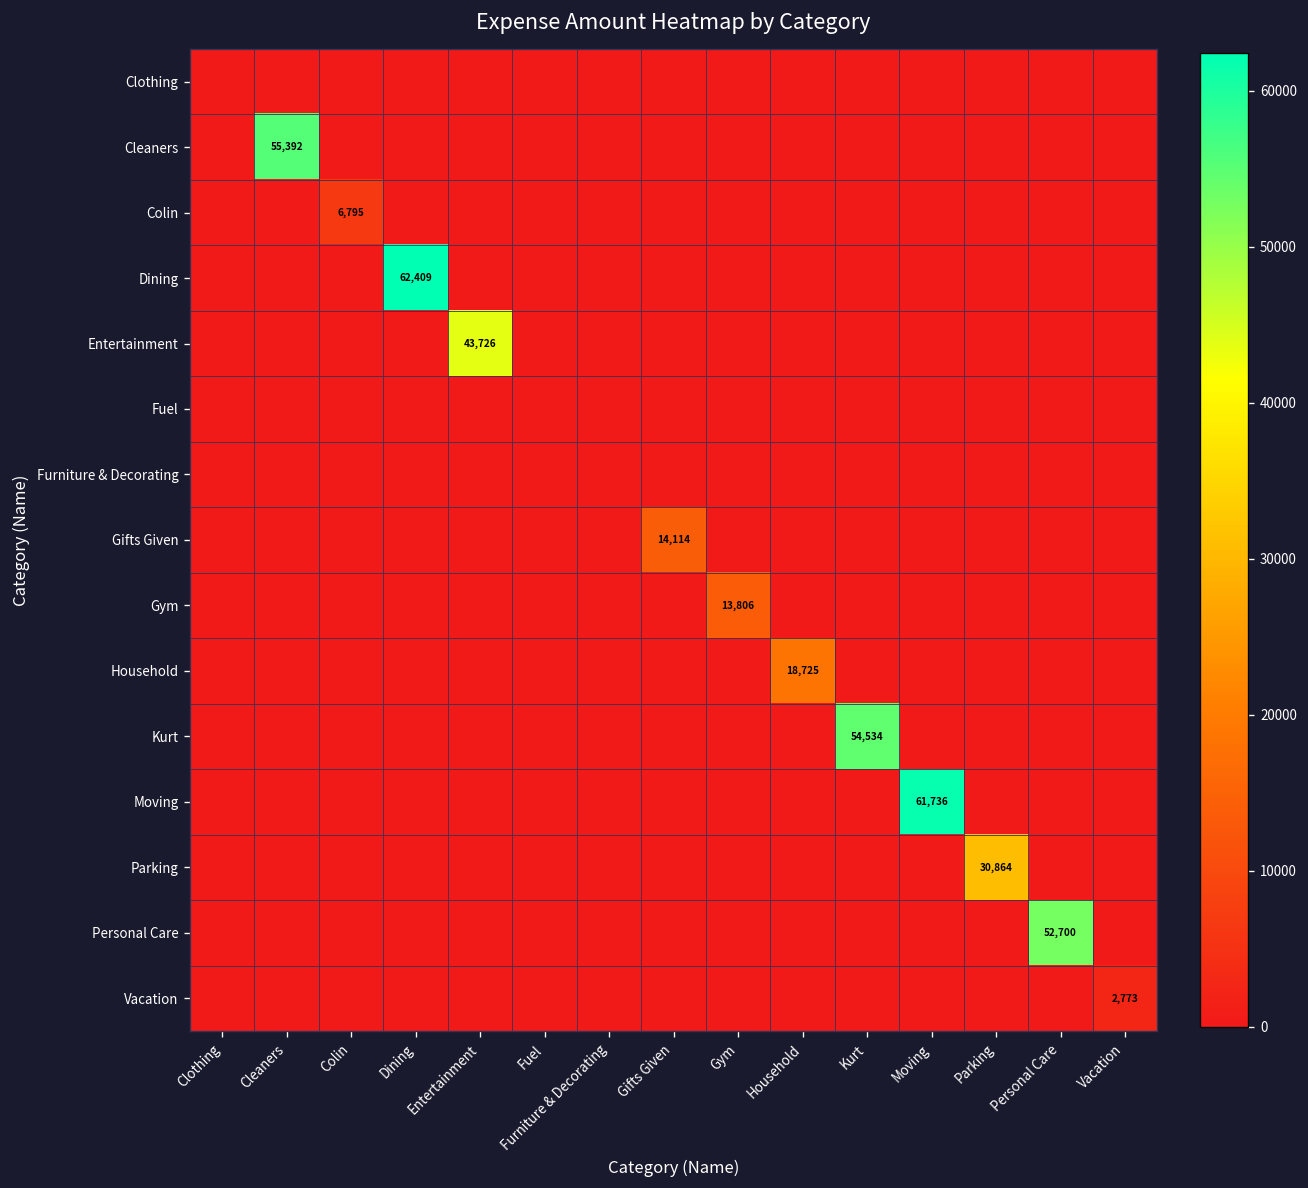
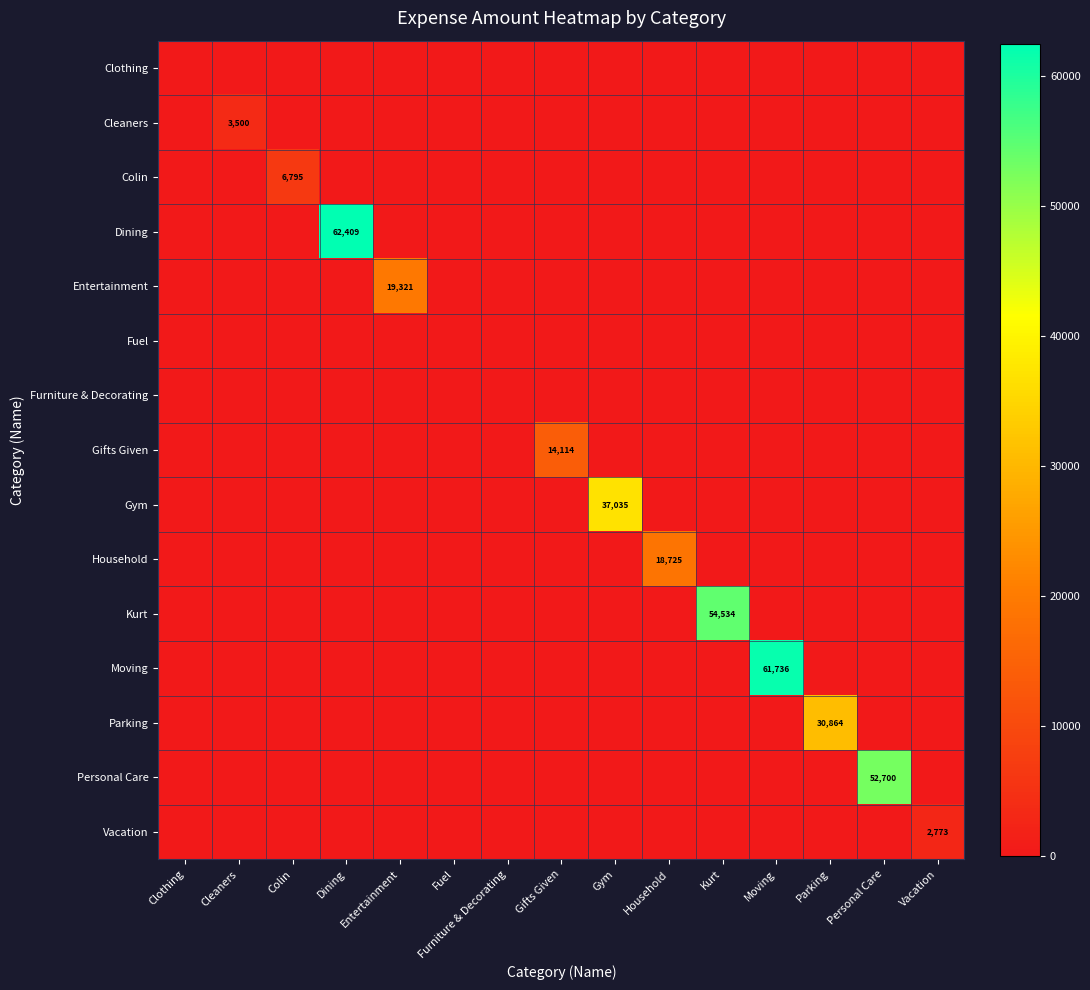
Cleaners, Cleaners: 55,392 -> 3,500
Entertainment, Entertainment: 43,726 -> 19,321
Gym, Gym: 13,806 -> 37,035
